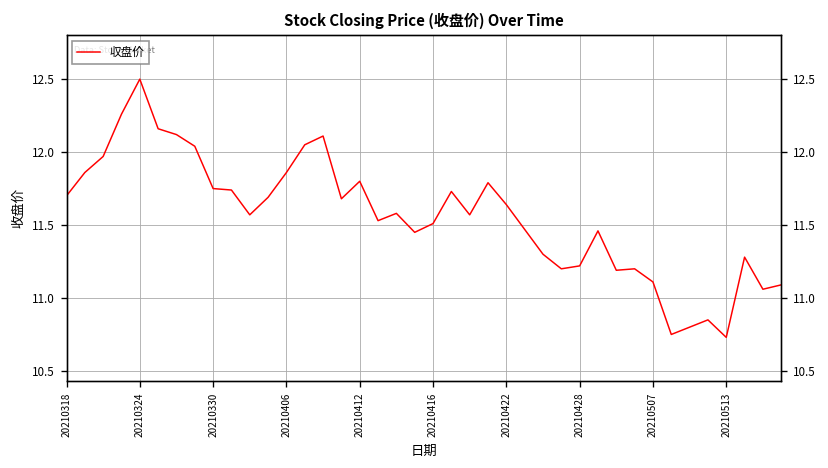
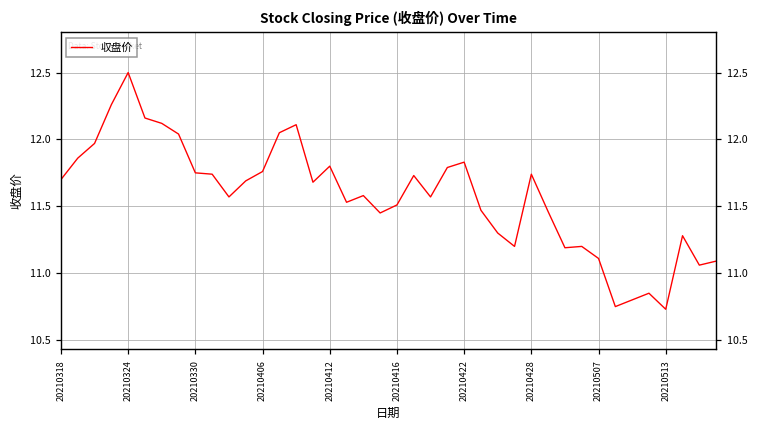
20210406: 11.86 -> 11.76
20210422: 11.64 -> 11.83
20210428: 11.22 -> 11.74
